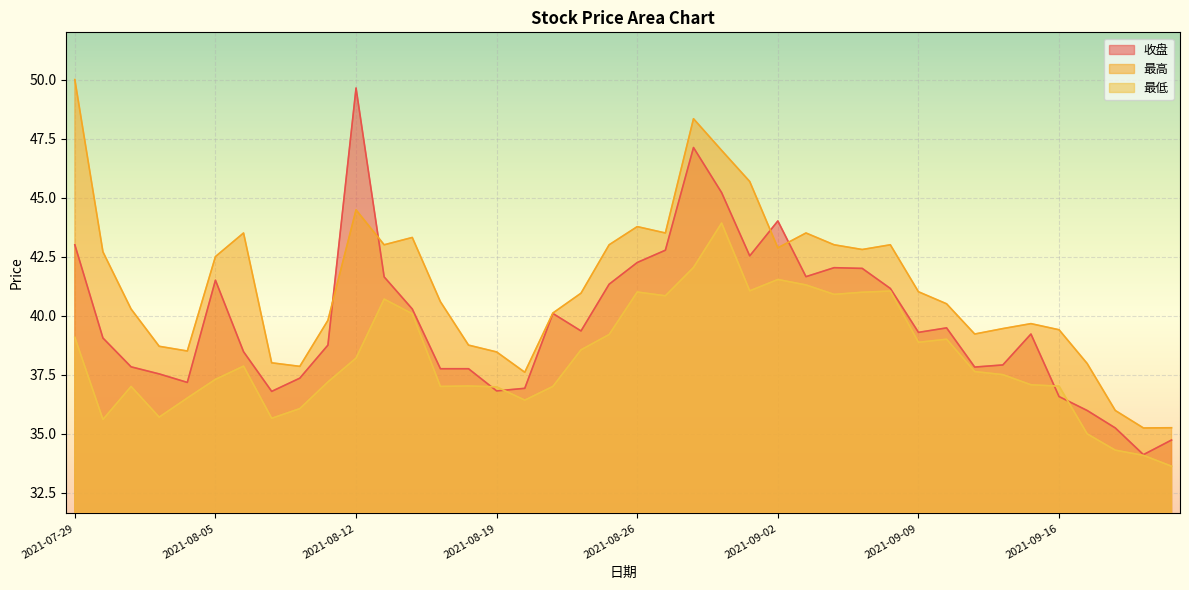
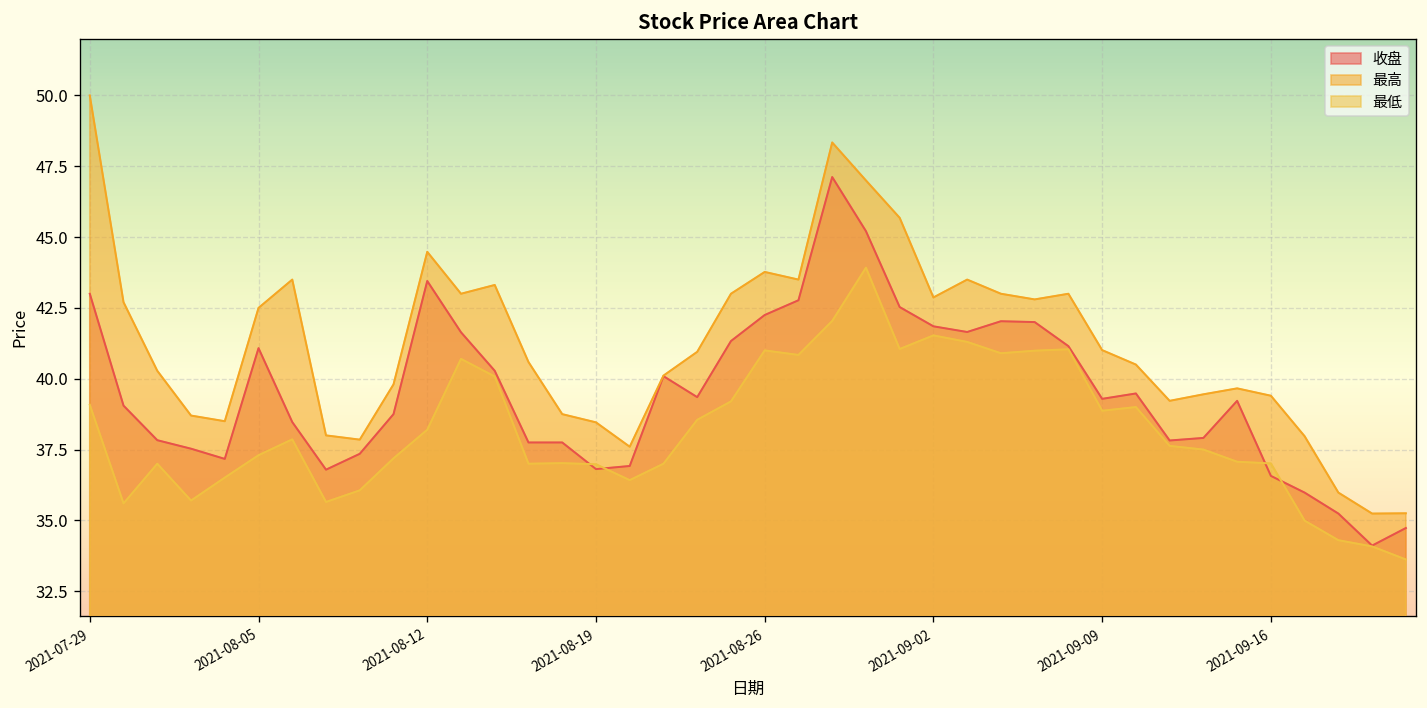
收盘, 2021-08-05: 41.5 -> 41.1
收盘, 2021-08-12: 49.6 -> 43.5
收盘, 2021-09-02: 44.0 -> 41.9
